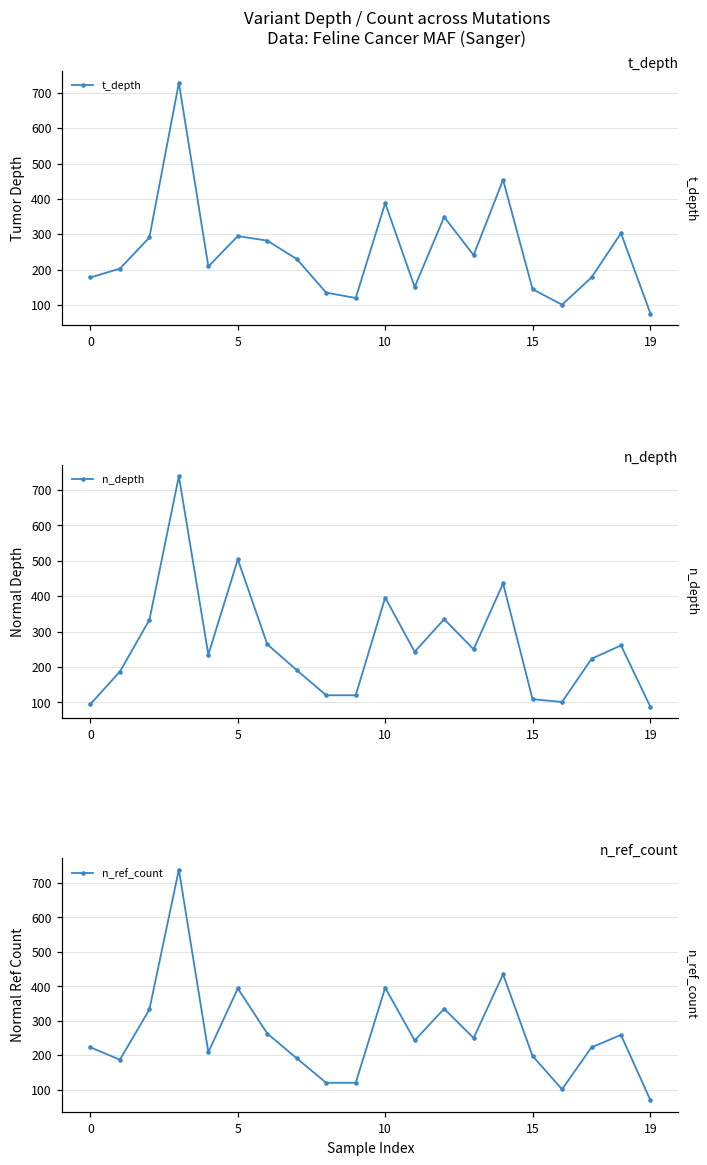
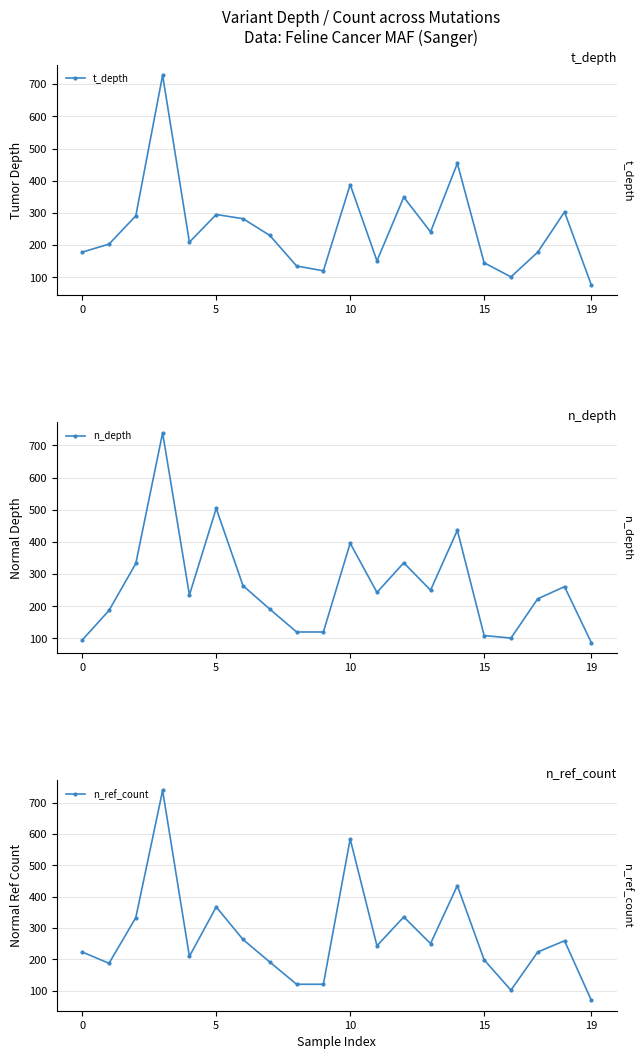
n_ref_count, 5: 390 -> 370
n_ref_count, 10: 400 -> 580
